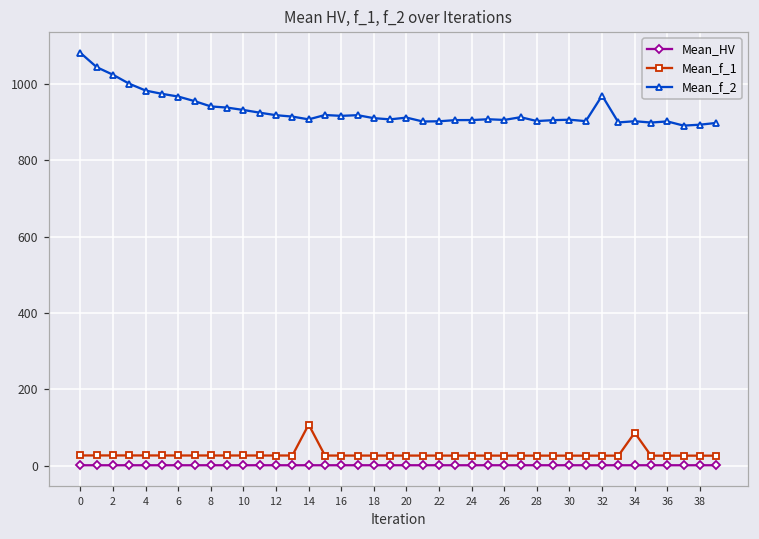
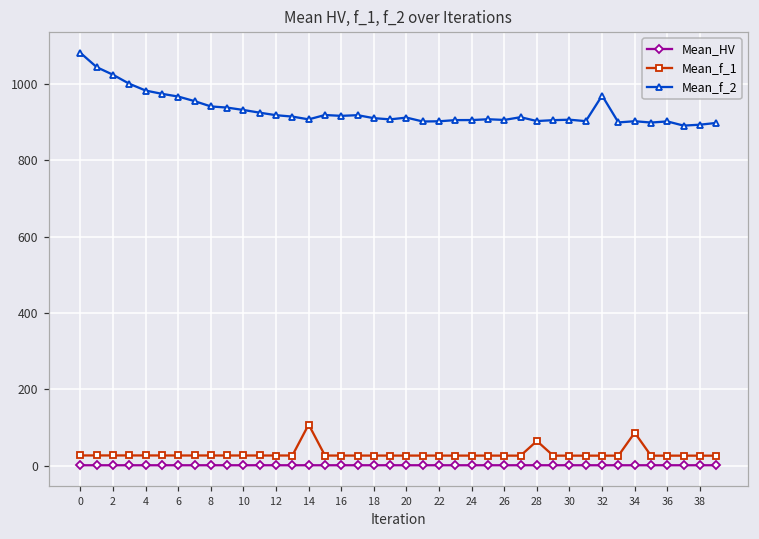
Mean_f_1, 28: 30 -> 60
